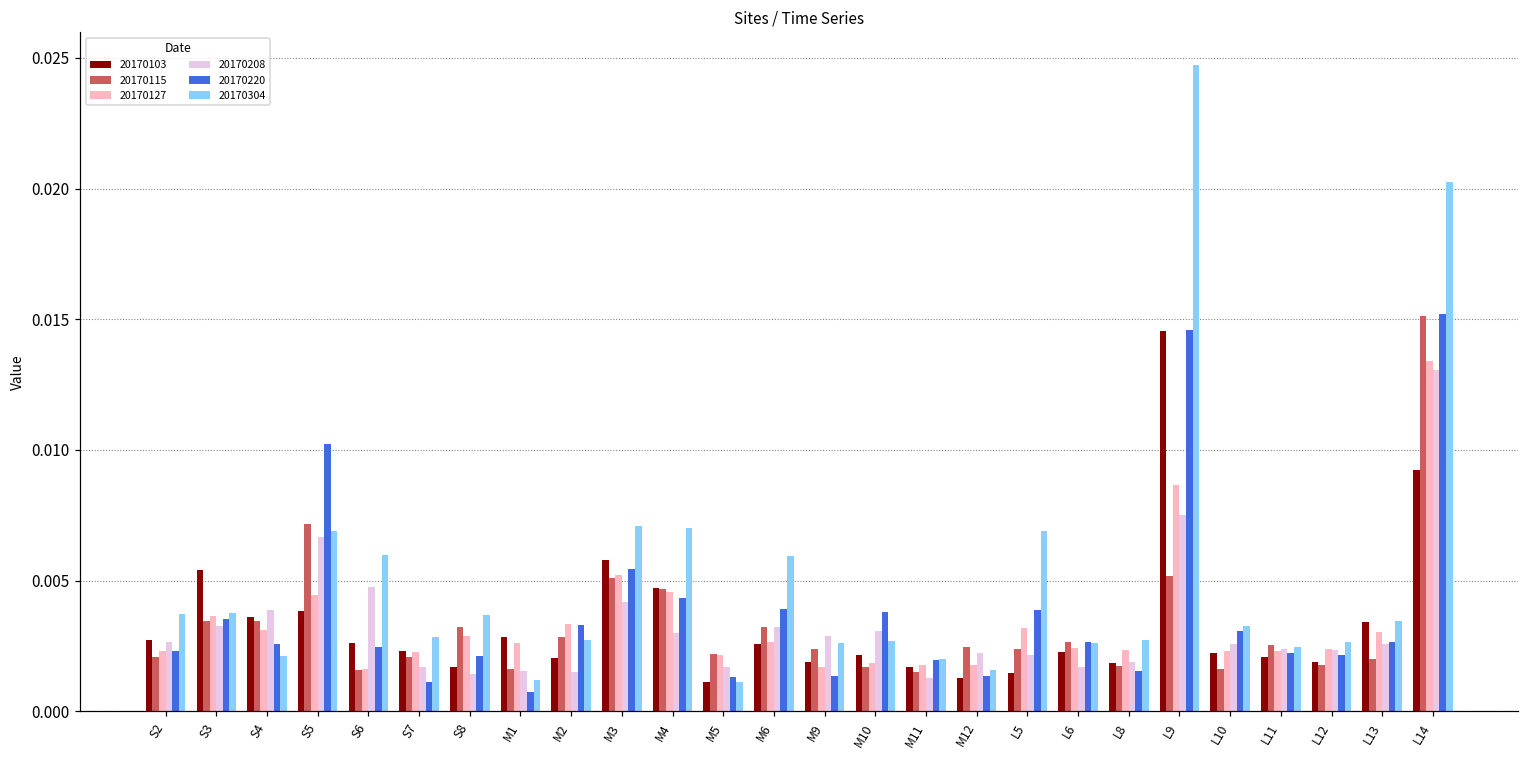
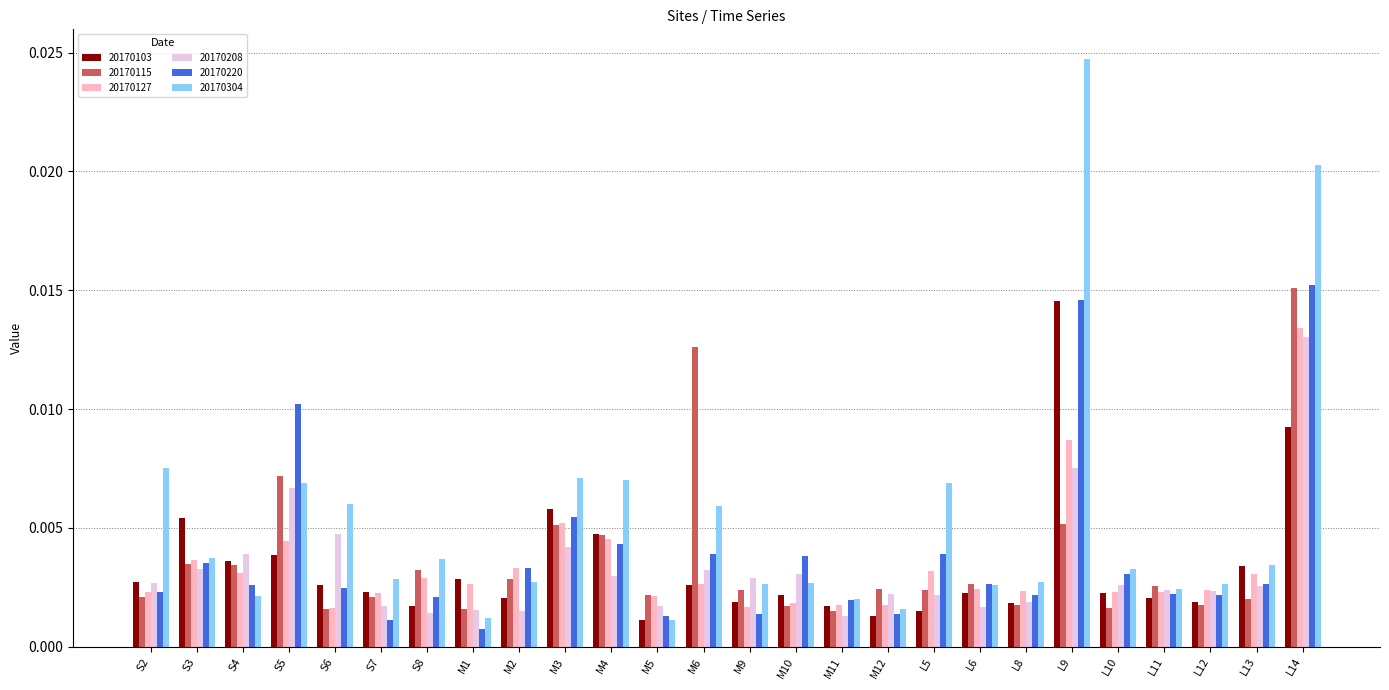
20170304, S2: 0.0037 -> 0.0075
20170115, M6: 0.0032 -> 0.0126
20170220, L8: 0.0016 -> 0.0022
